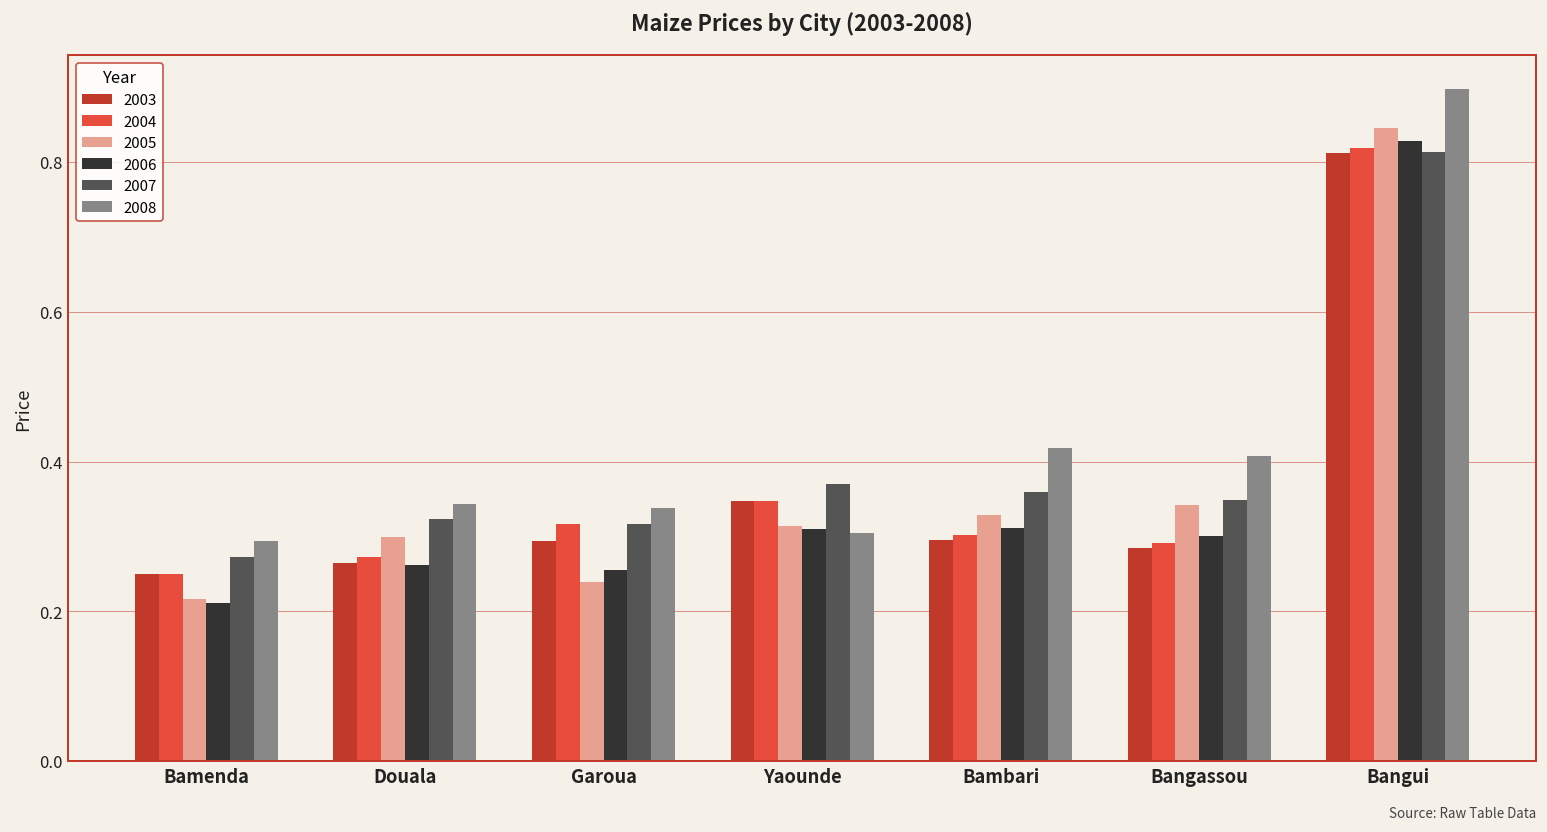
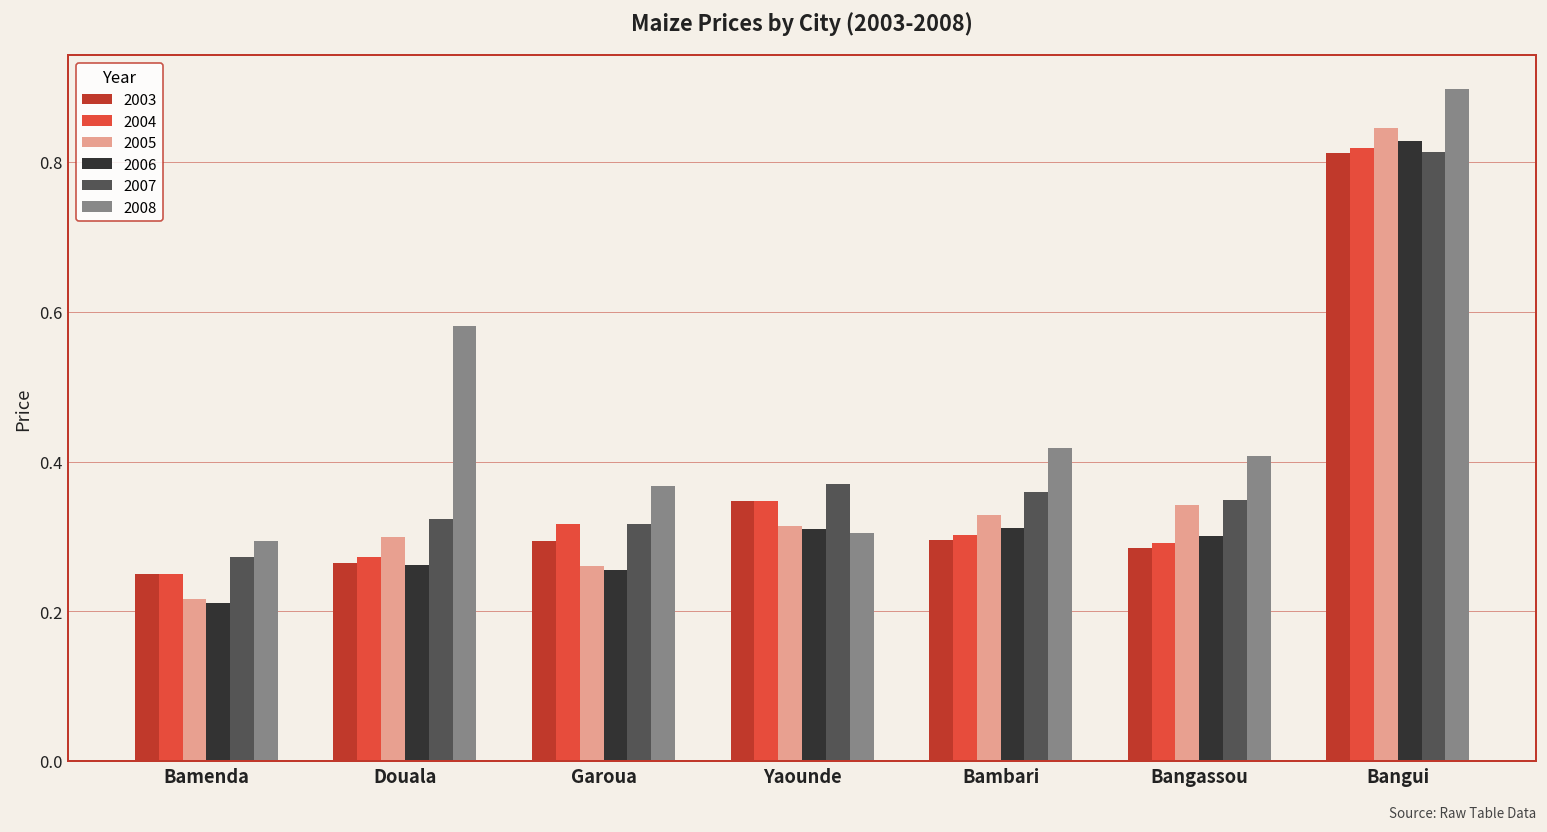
2008, Douala: 0.34 -> 0.58
2005, Garoua: 0.24 -> 0.26
2008, Garoua: 0.34 -> 0.37
